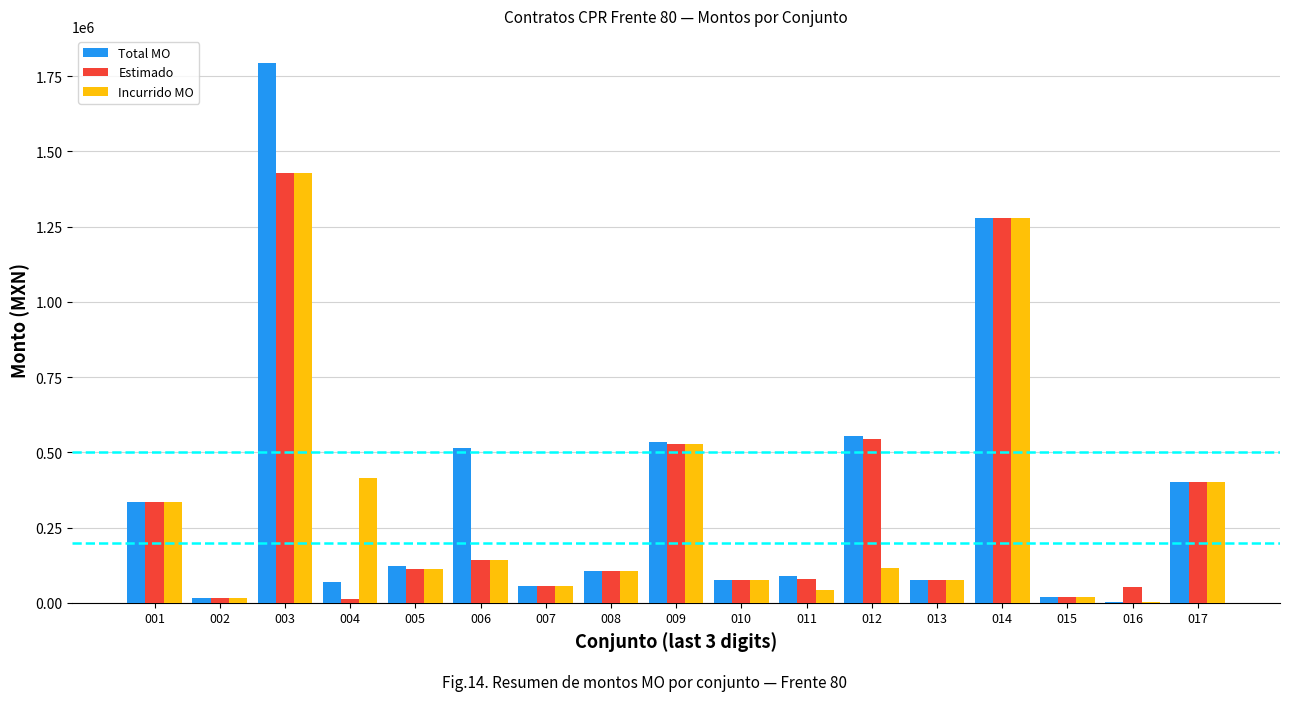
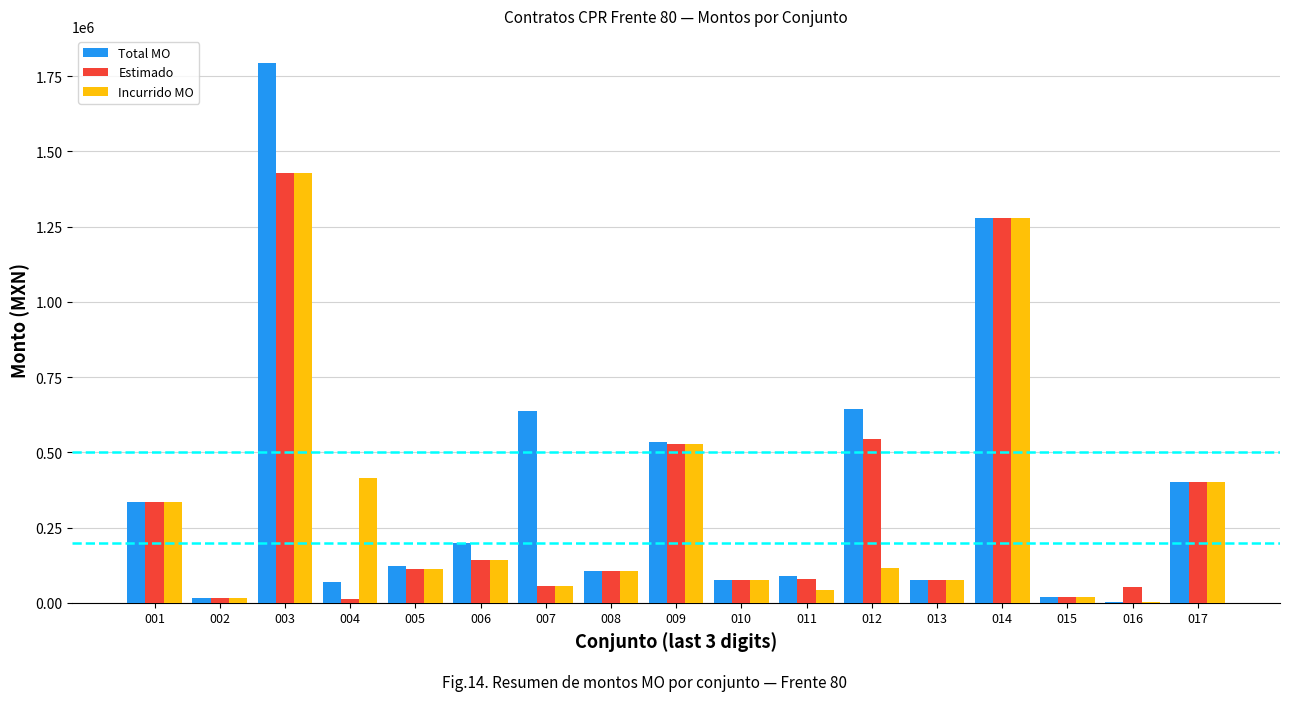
Total MO, 006: 510000 -> 200000
Total MO, 007: 60000 -> 640000
Total MO, 012: 550000 -> 640000
